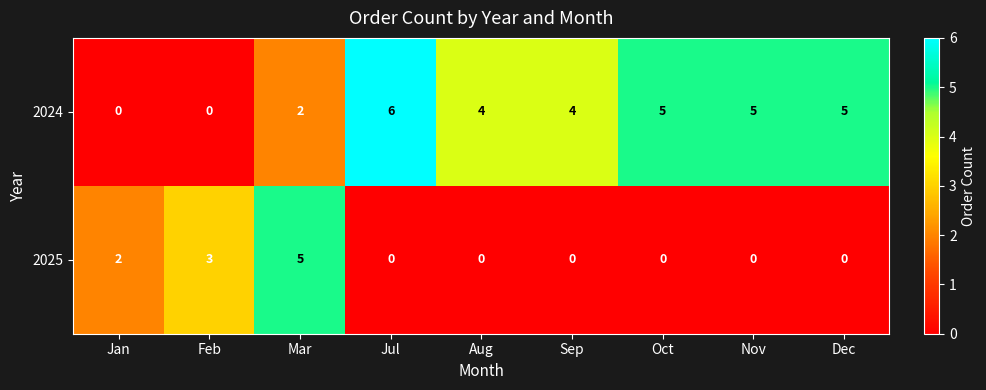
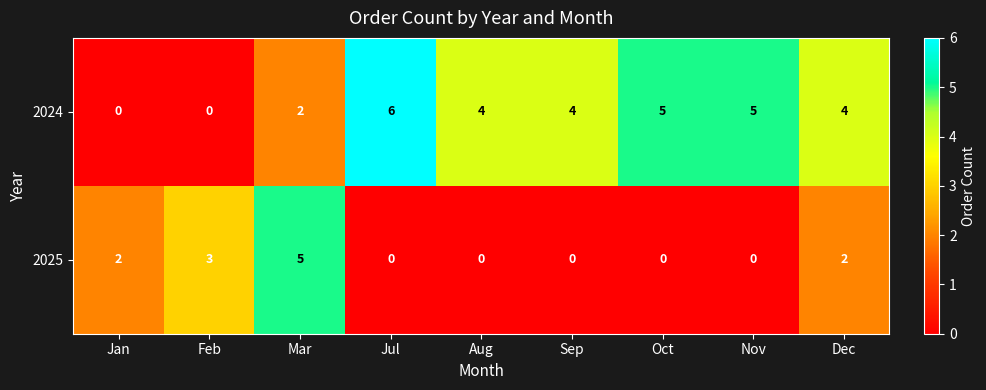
2024, Dec: 5 -> 4
2025, Dec: 0 -> 2
